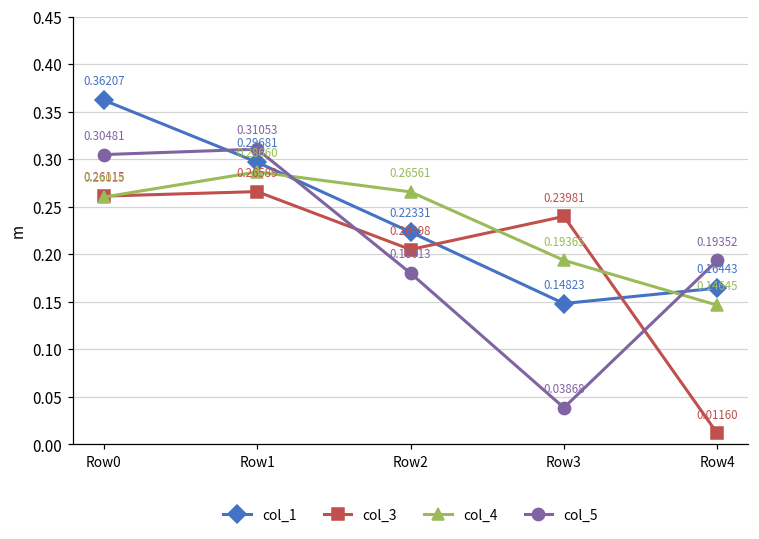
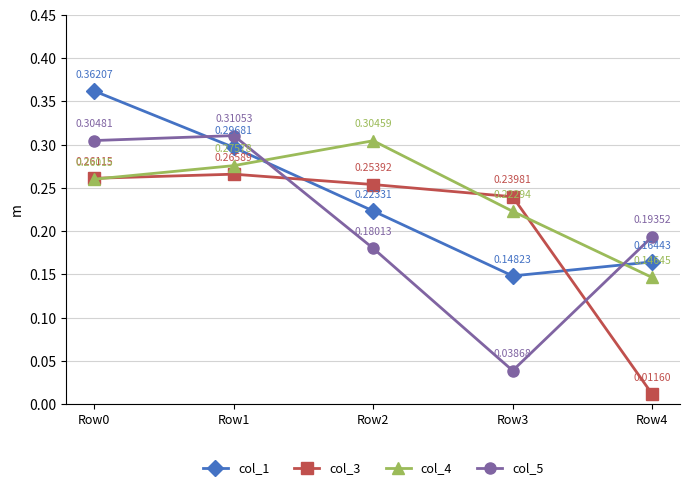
col_4, Row1: 0.28660 -> 0.27578
col_3, Row2: 0.20498 -> 0.25392
col_4, Row2: 0.26561 -> 0.30459
col_4, Row3: 0.19365 -> 0.22294
